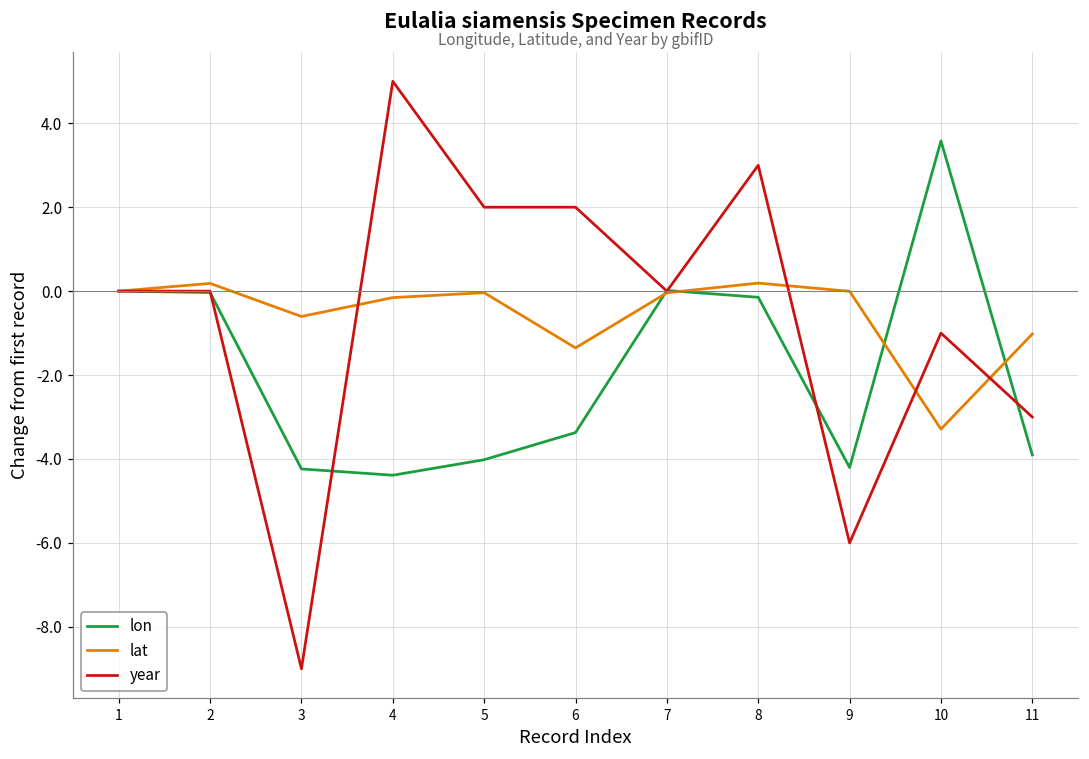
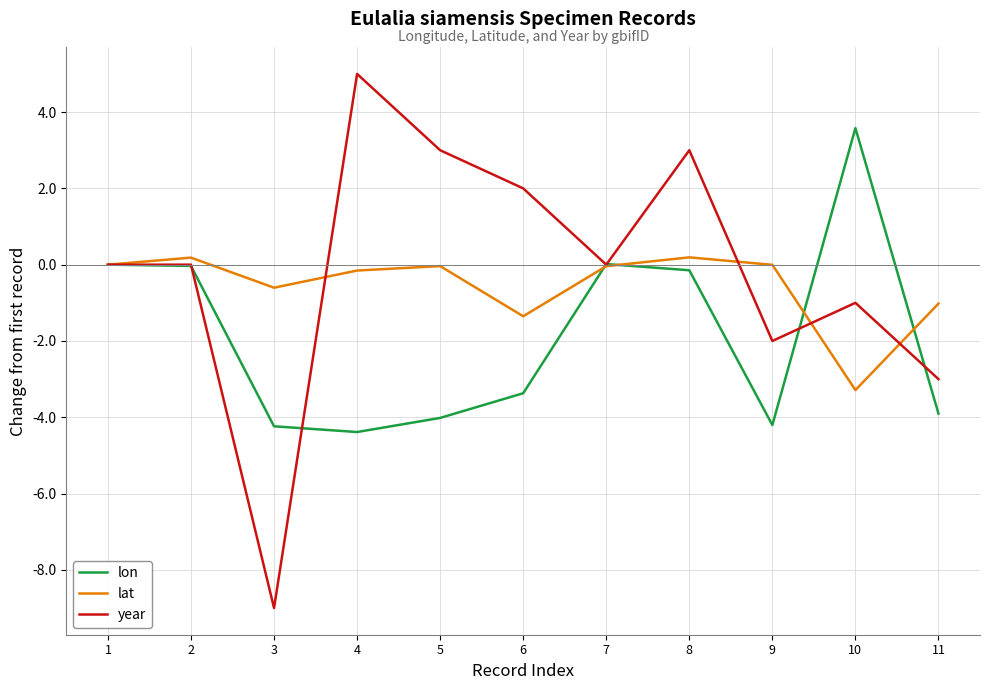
year, 5: 2.0 -> 3.0
year, 9: -6.0 -> -2.0
